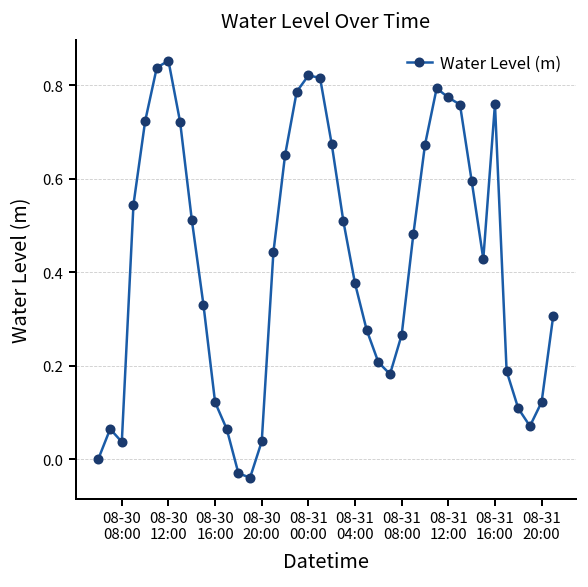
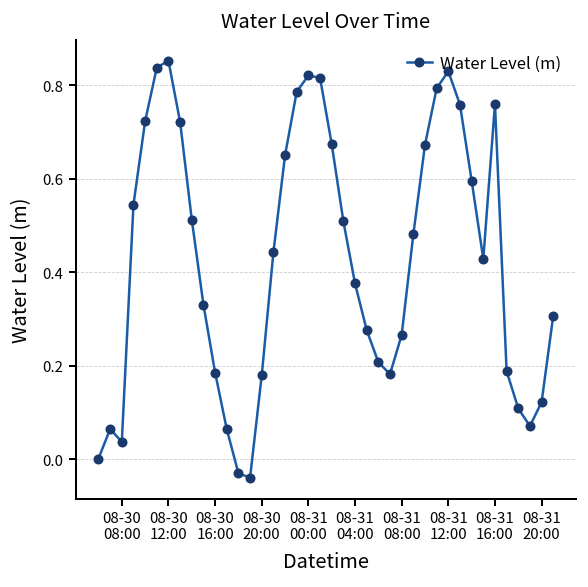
08-30 16:00: 0.12 -> 0.19
08-30 20:00: 0.04 -> 0.18
08-31 12:00: 0.77 -> 0.83
